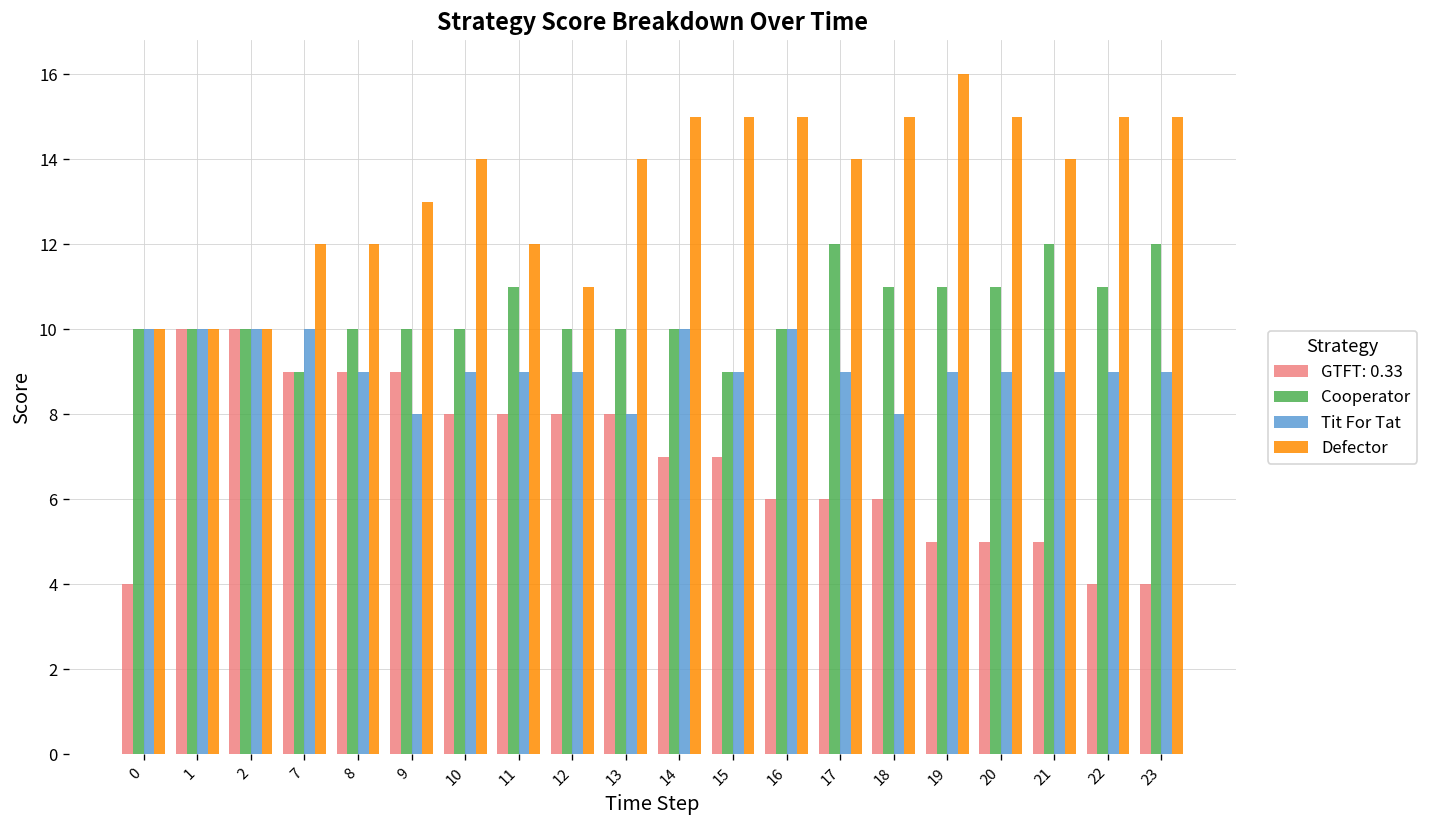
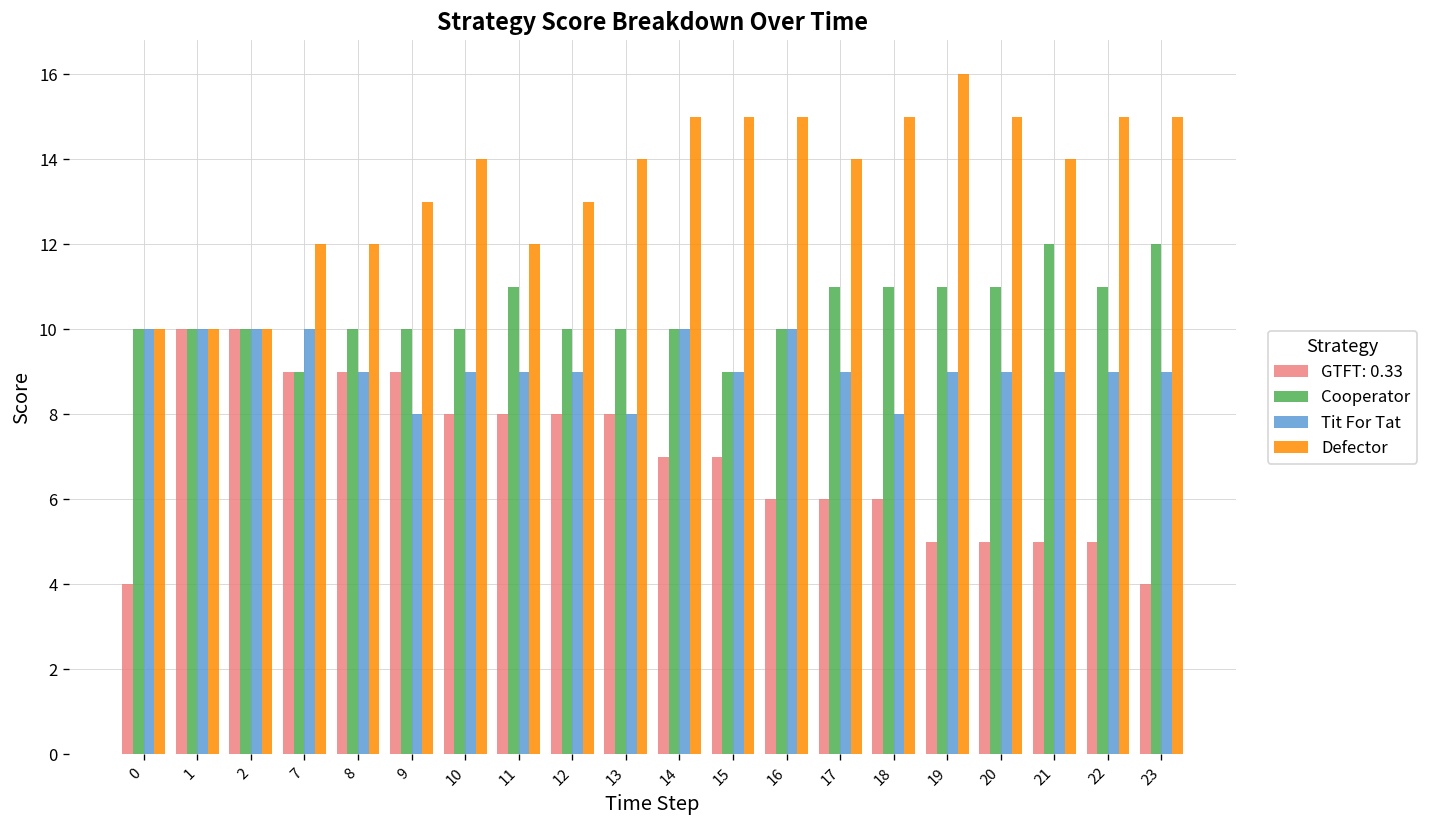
Defector, 12: 11 -> 13
Cooperator, 17: 12 -> 11
GTFT: 0.33, 22: 4 -> 5
